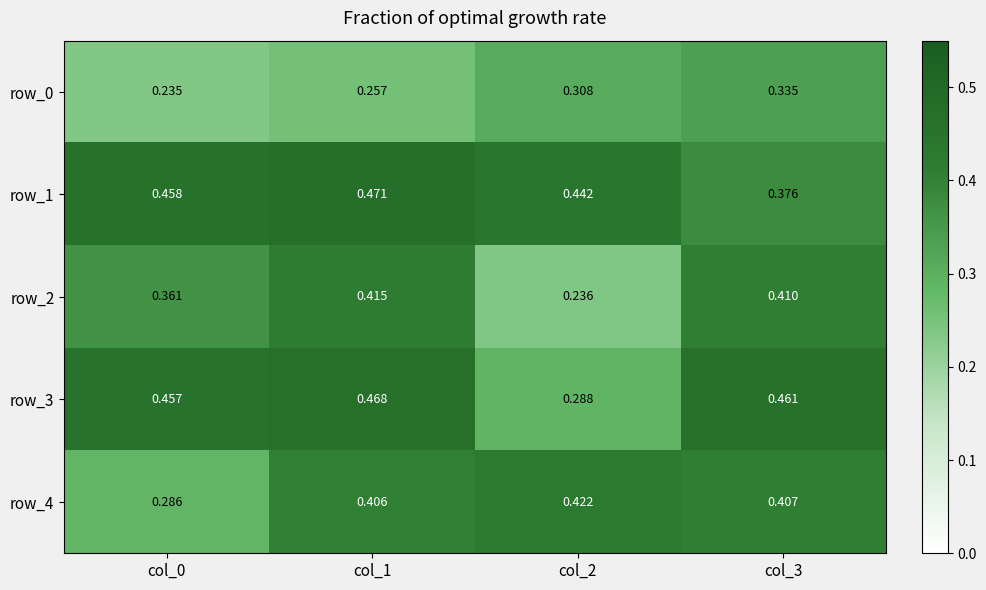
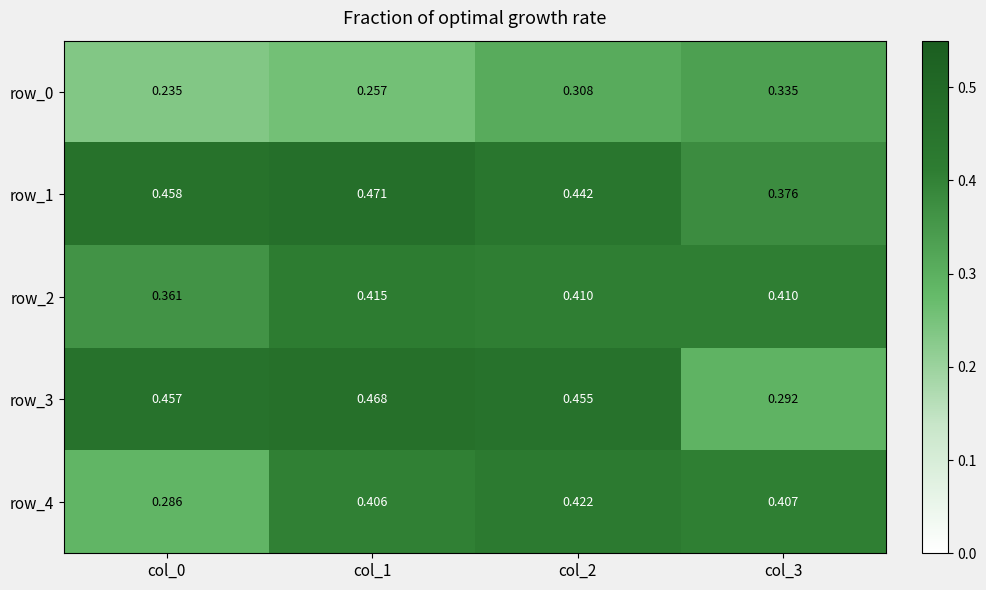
row_2, col_2: 0.236 -> 0.410
row_3, col_2: 0.288 -> 0.455
row_3, col_3: 0.461 -> 0.292
